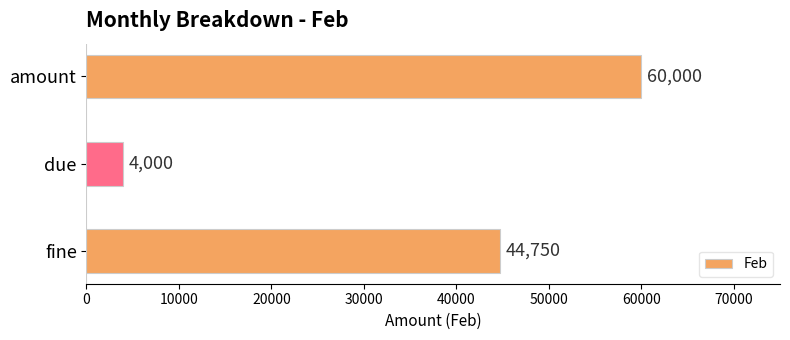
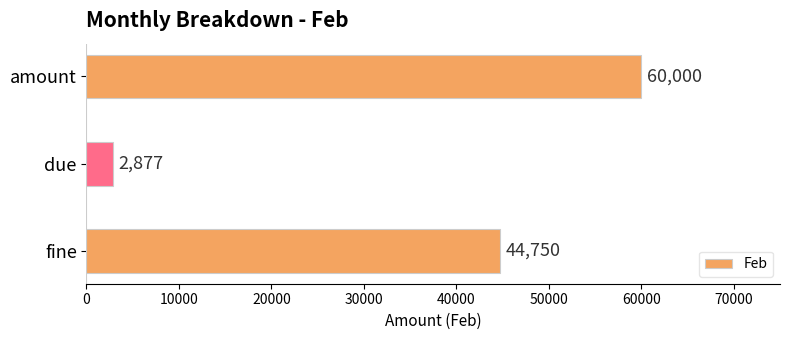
due: 4,000 -> 2,877
